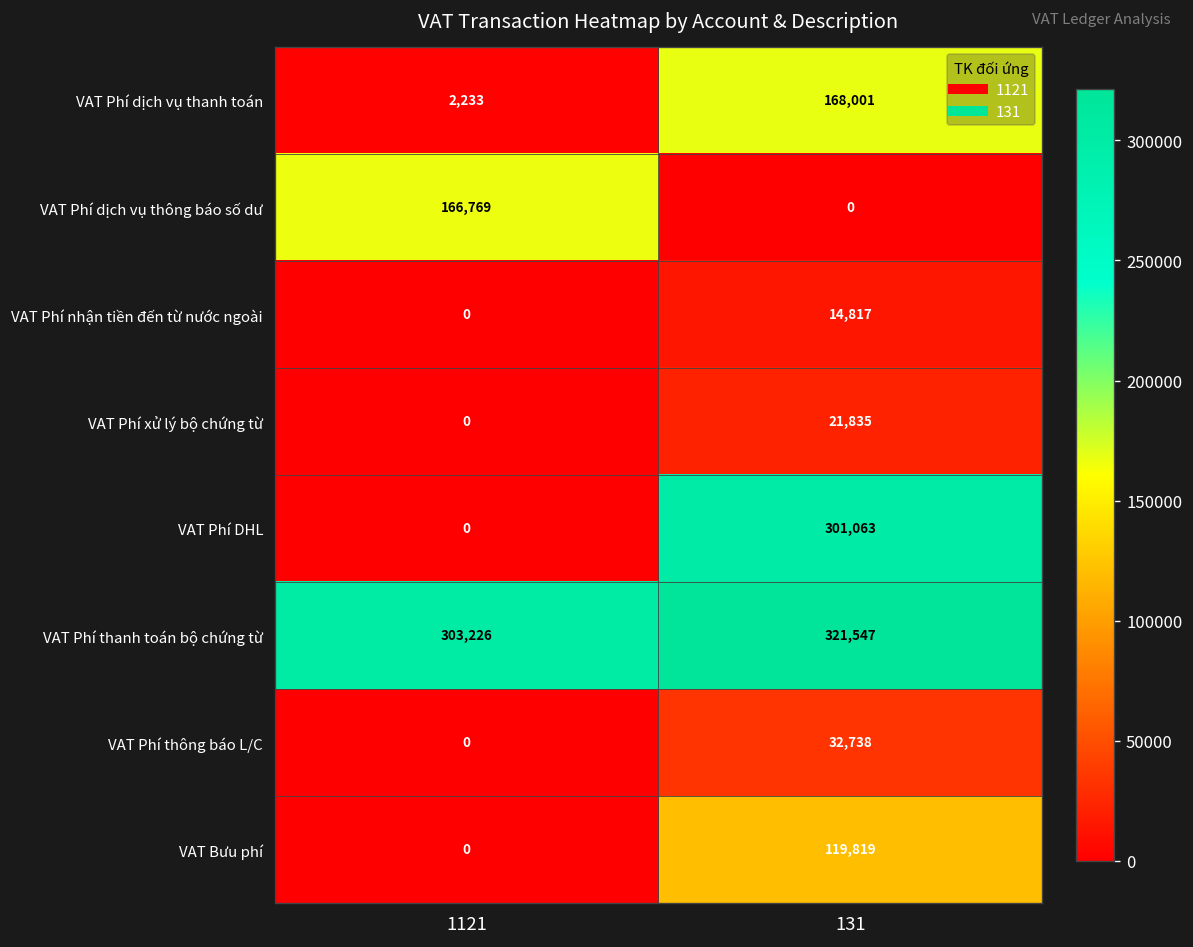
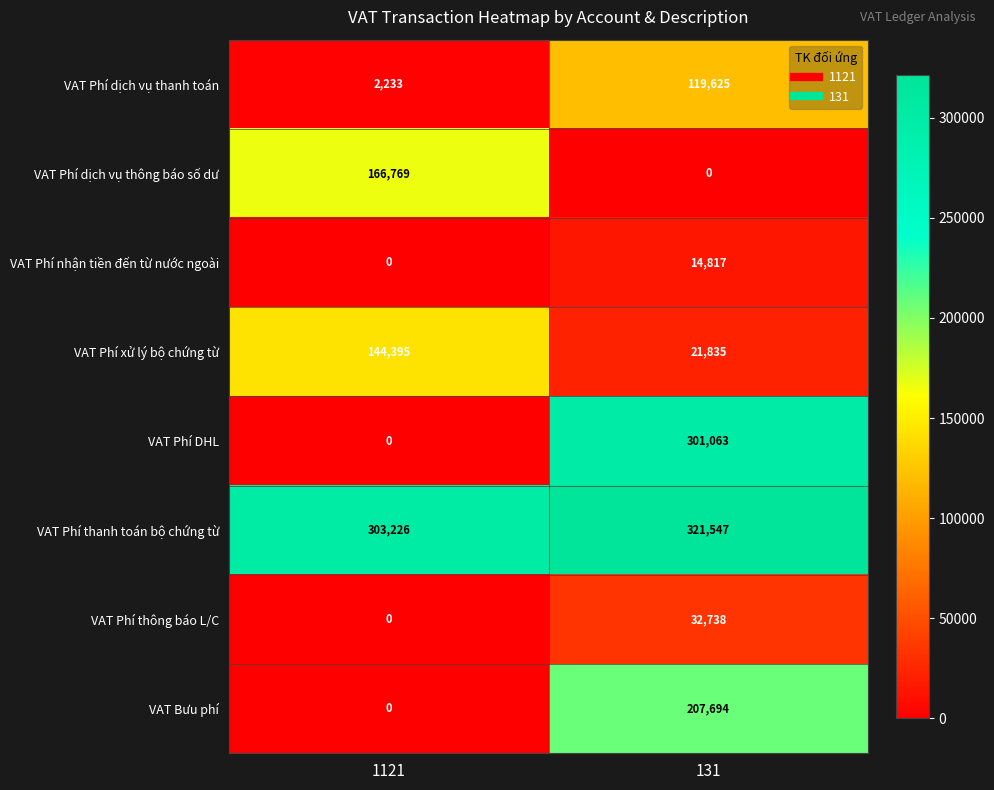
VAT Phí dịch vụ thanh toán, 131: 168,001 -> 119,625
VAT Phí xử lý bộ chứng từ, 1121: 0 -> 144,395
VAT Bưu phí, 131: 119,819 -> 207,694
